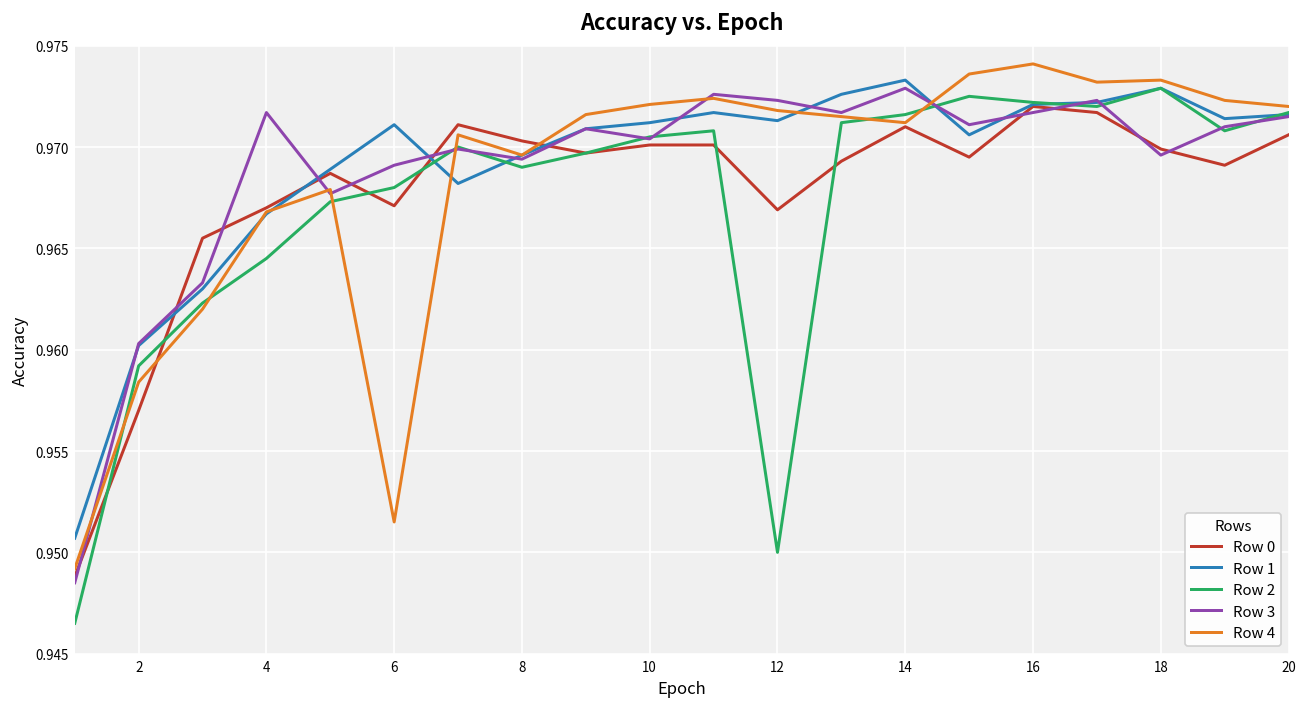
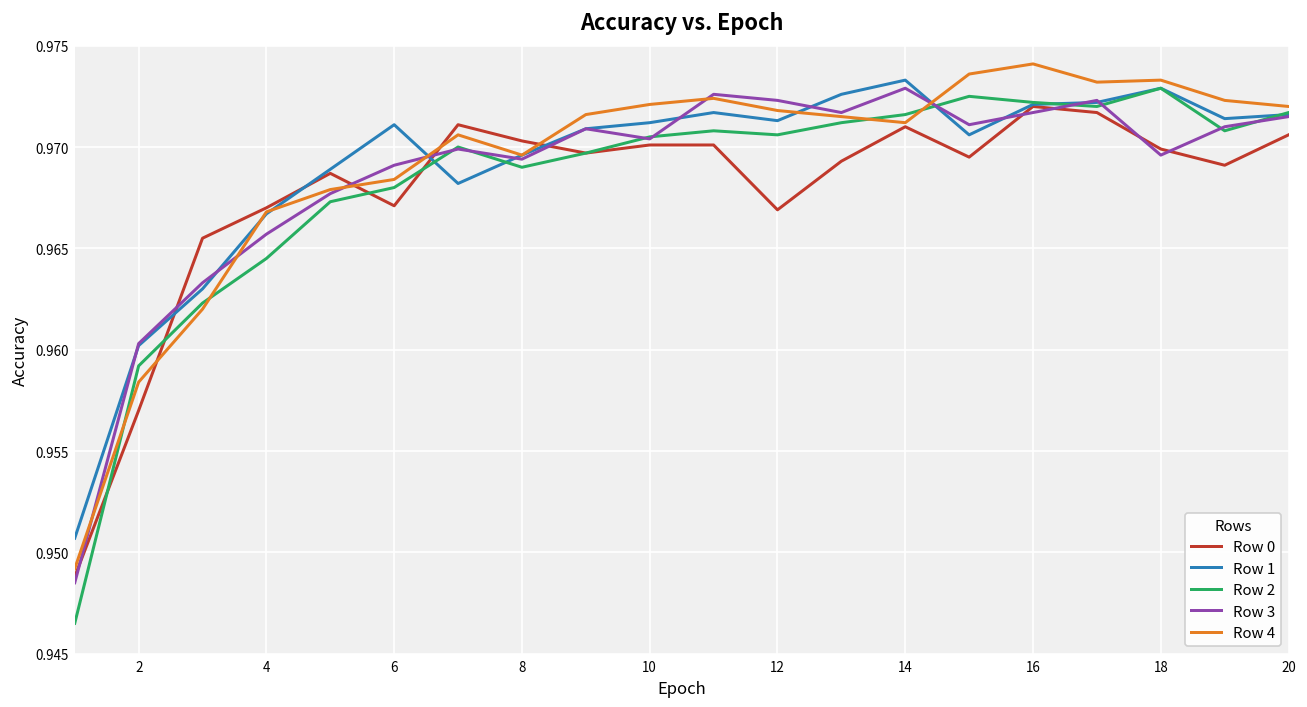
Row 3, 4: 0.9717 -> 0.9657
Row 4, 6: 0.9515 -> 0.9684
Row 2, 12: 0.9500 -> 0.9706
